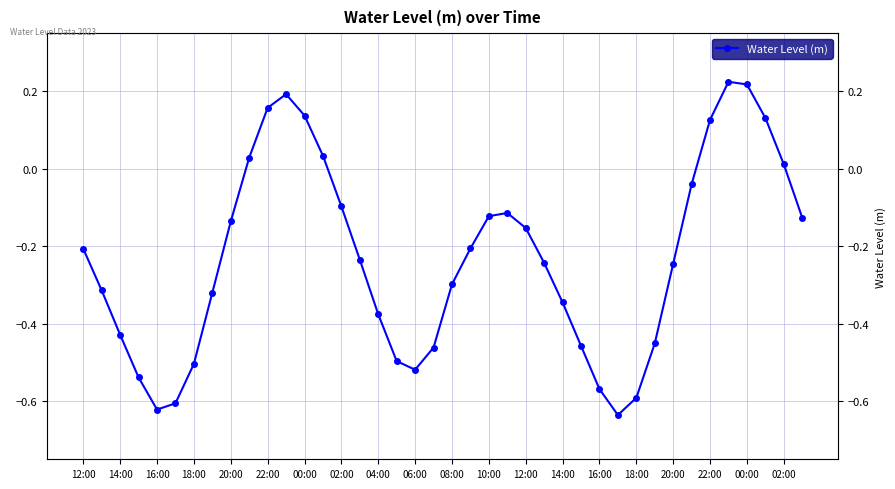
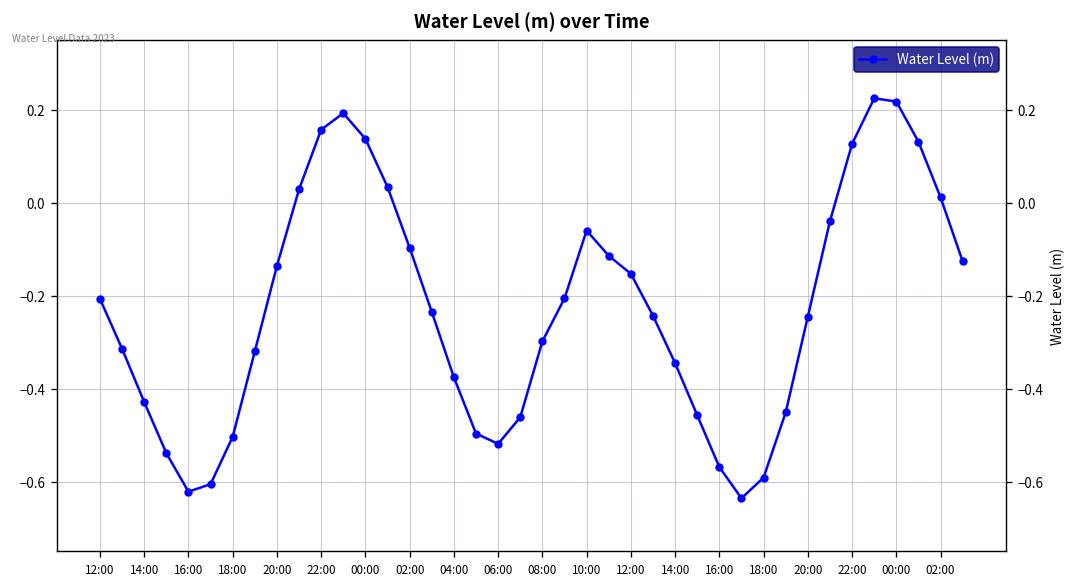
10:00: -0.12 -> -0.06
